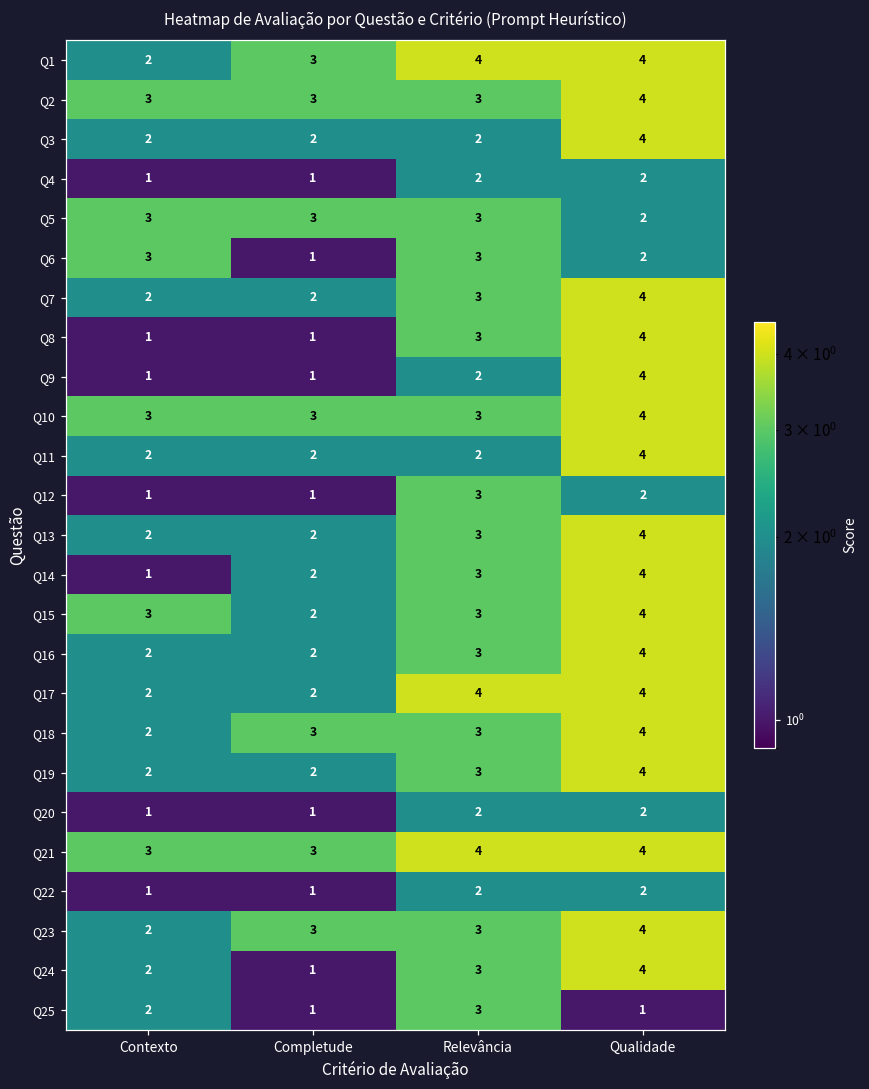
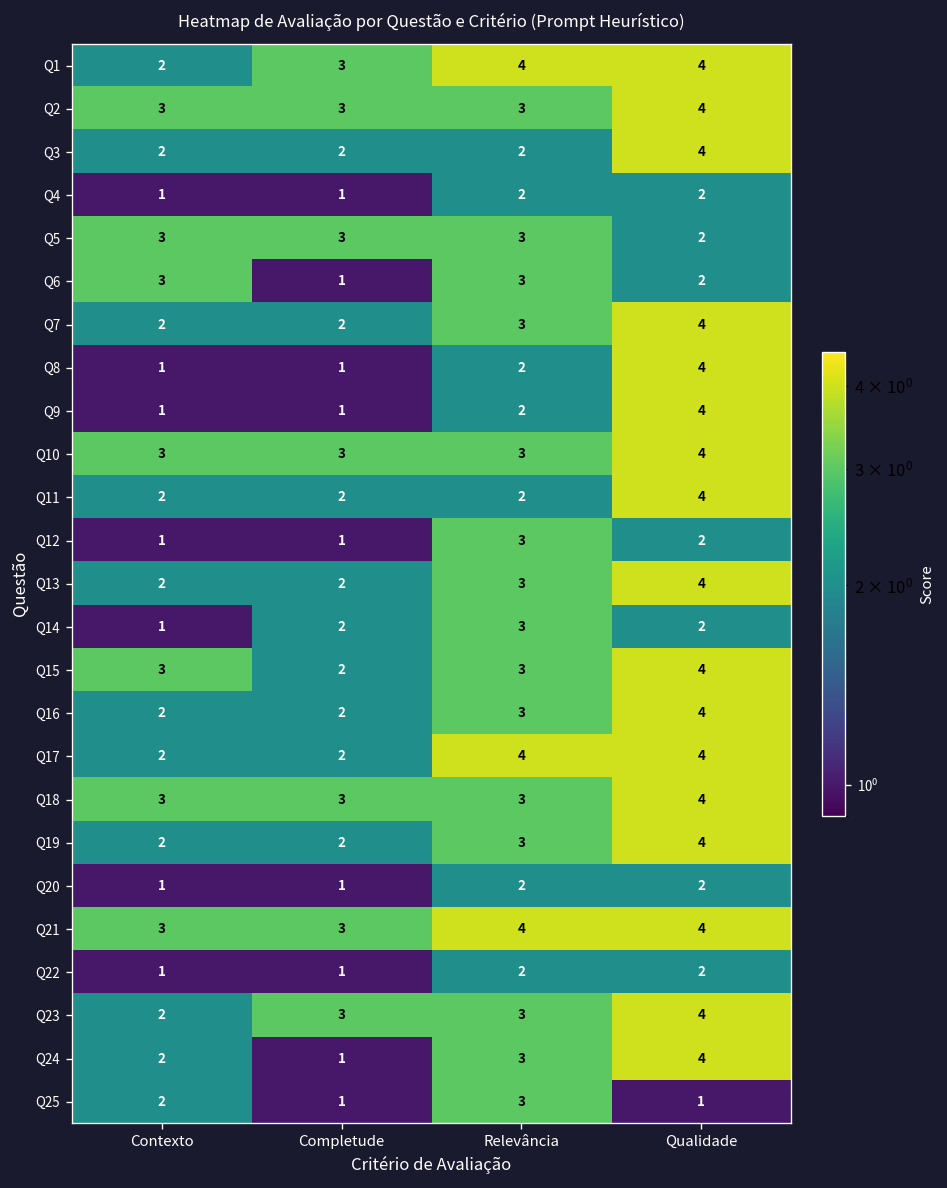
Q8, Relevância: 3 -> 2
Q14, Qualidade: 4 -> 2
Q18, Contexto: 2 -> 3
